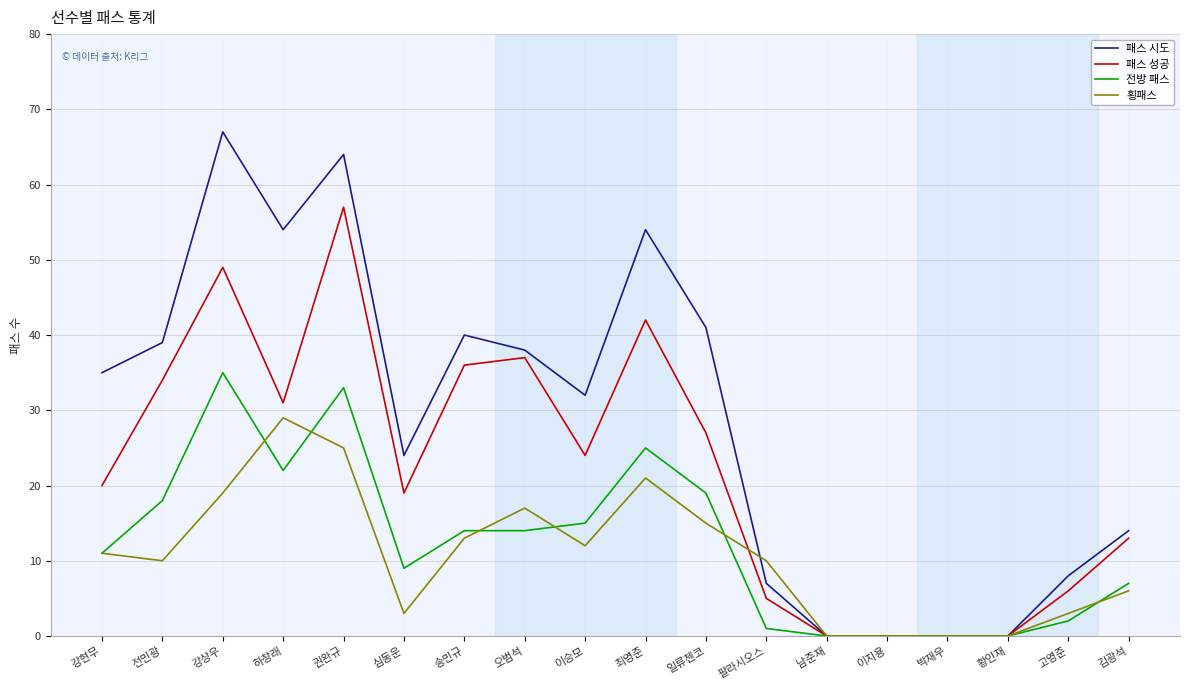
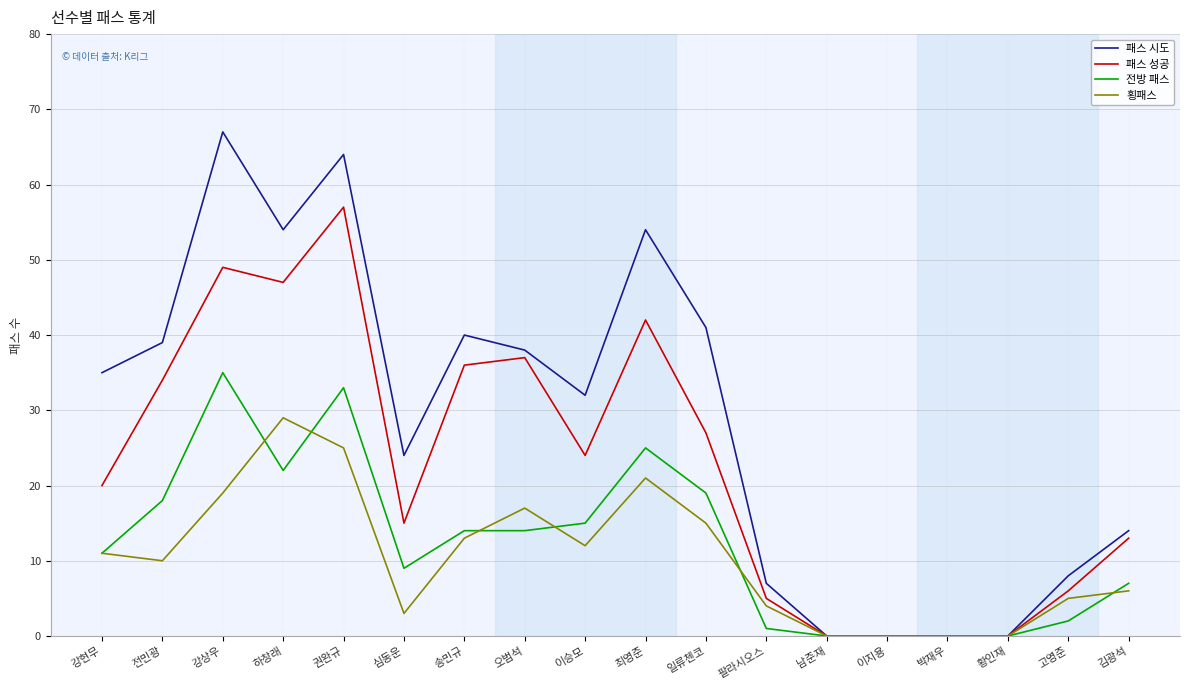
패스 성공, 하창래: 31 -> 47
패스 성공, 심동운: 19 -> 15
횡패스, 팔라시오스: 10 -> 4
횡패스, 고영준: 3 -> 5
